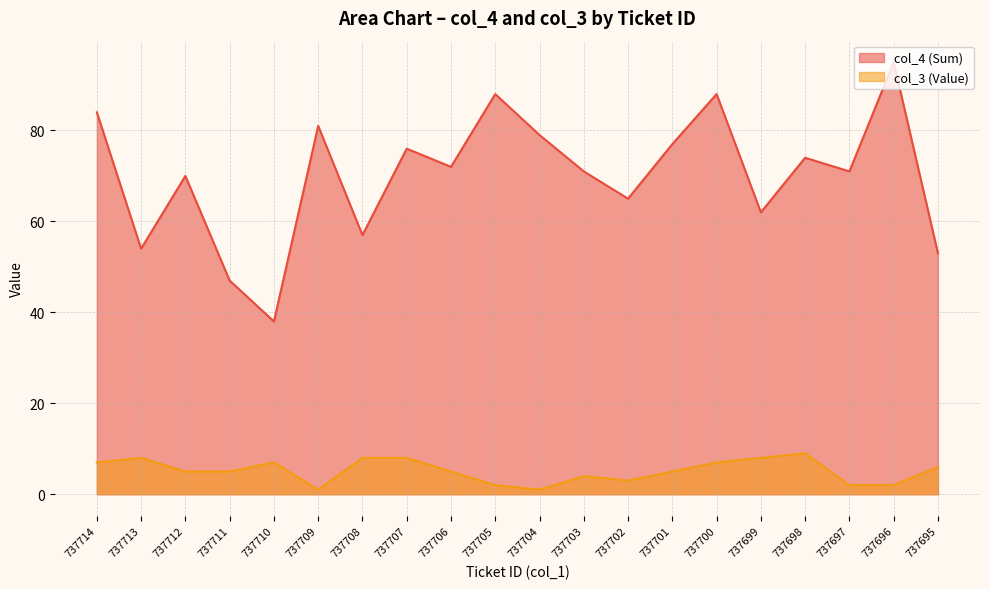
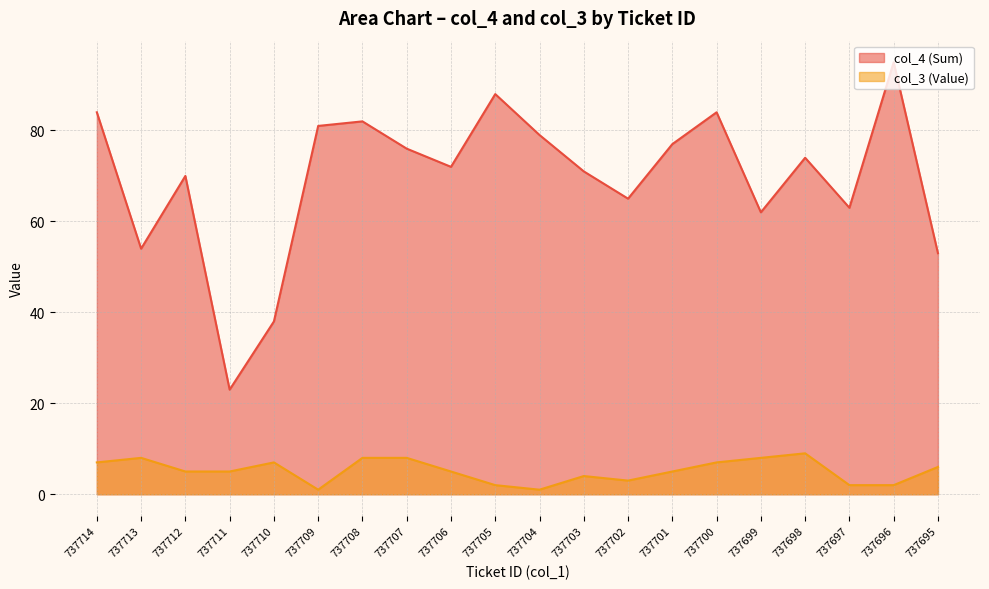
col_4 (Sum), 737711: 47 -> 23
col_4 (Sum), 737708: 57 -> 82
col_4 (Sum), 737700: 88 -> 84
col_4 (Sum), 737697: 71 -> 63
